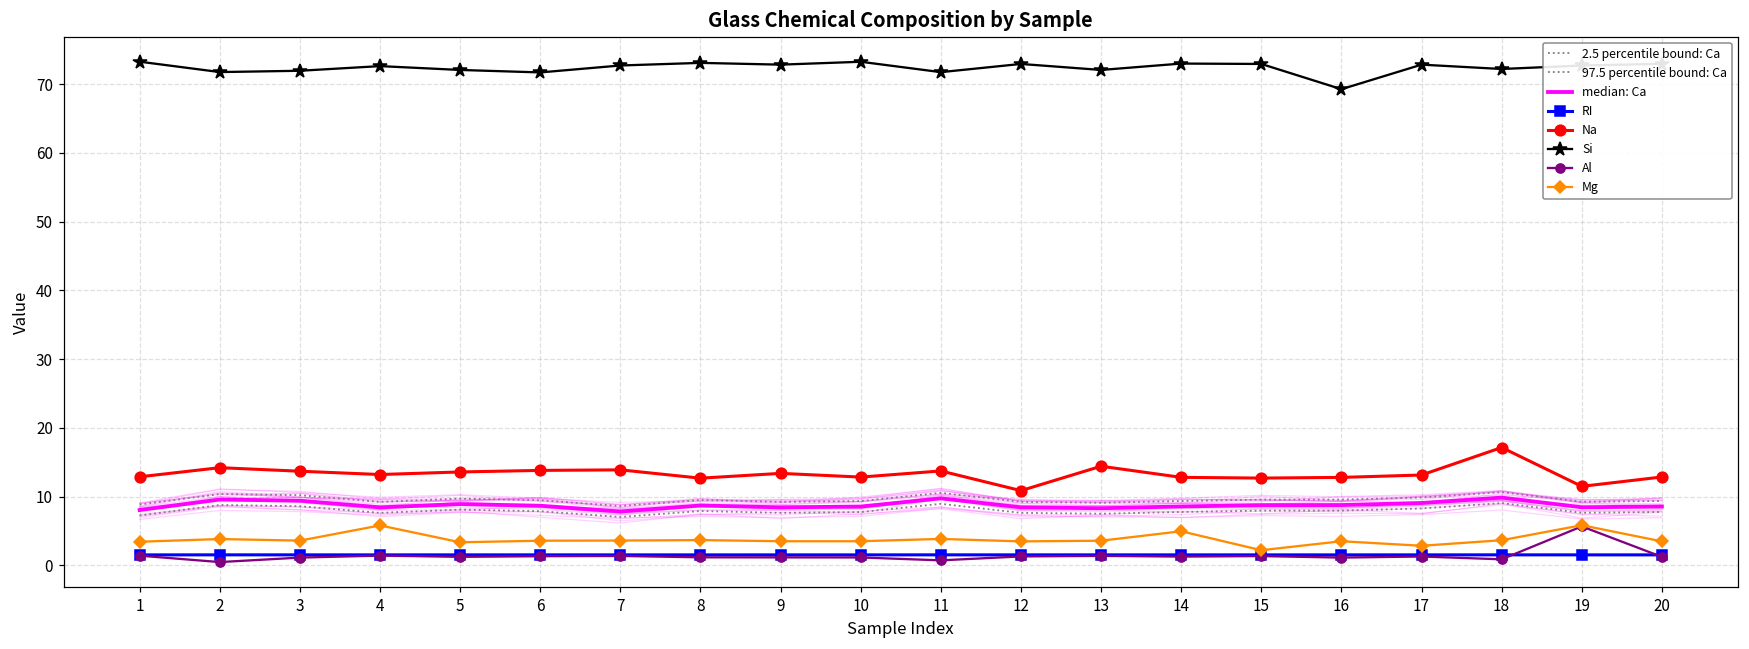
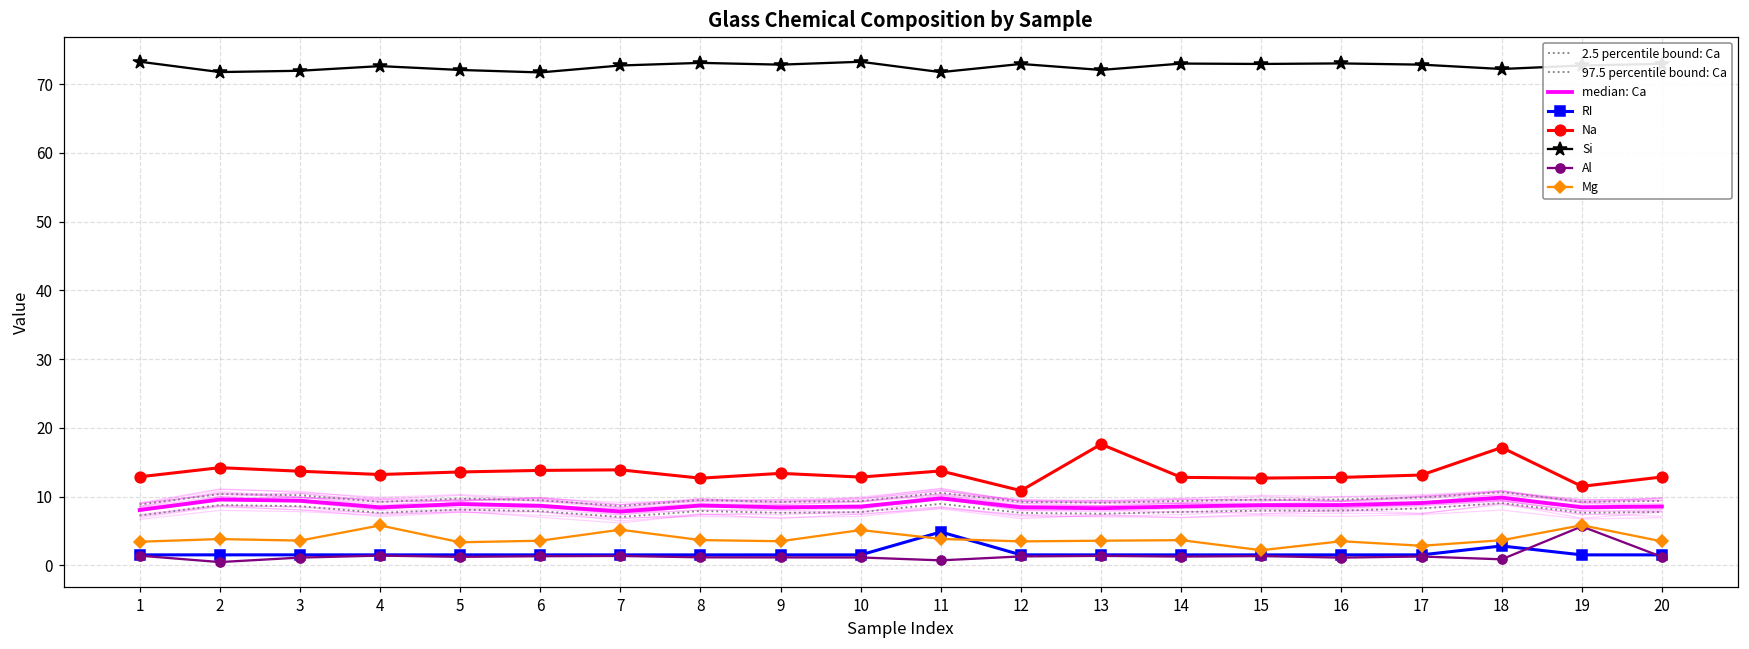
Mg, 7: 4 -> 5
Mg, 10: 4 -> 5
RI, 11: 2 -> 5
Na, 13: 14 -> 18
Mg, 14: 5 -> 4
Si, 16: 69 -> 73
RI, 18: 2 -> 3
